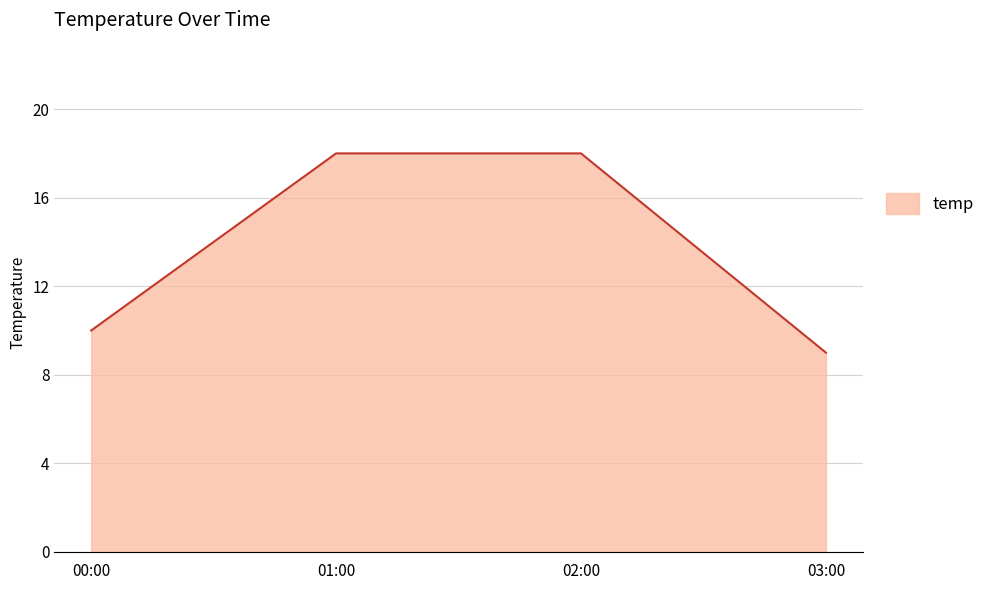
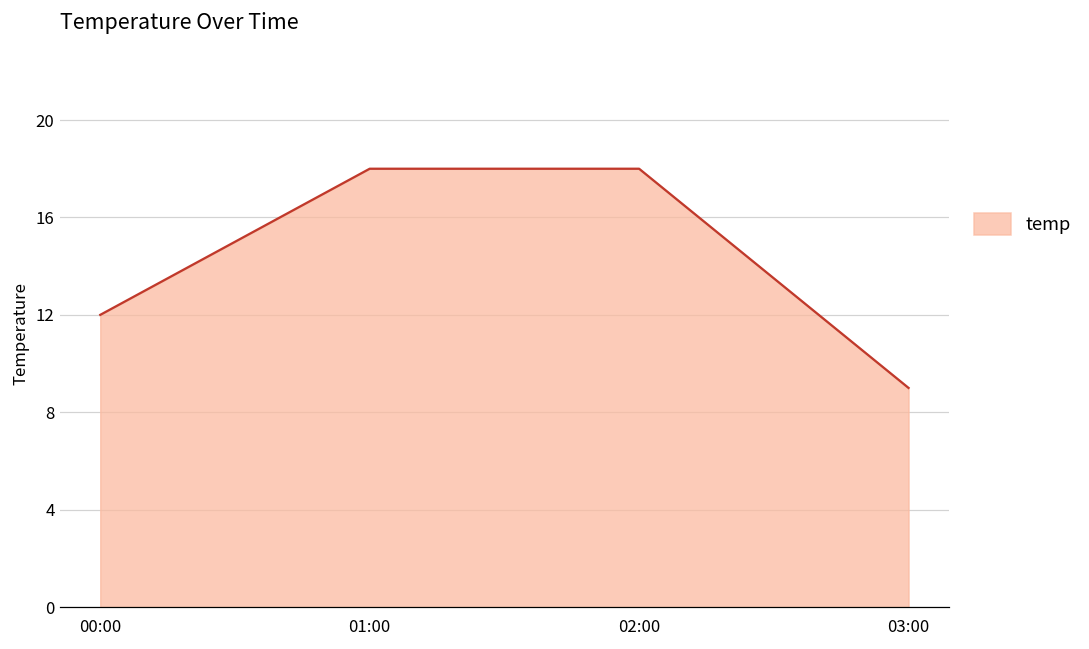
00:00: 10 -> 12
